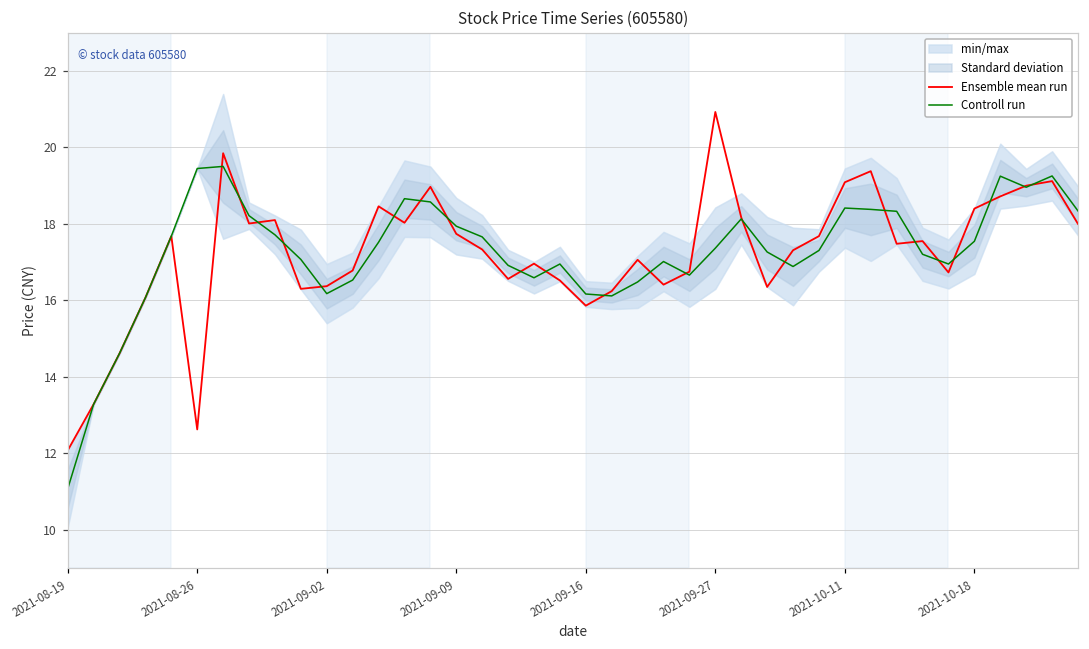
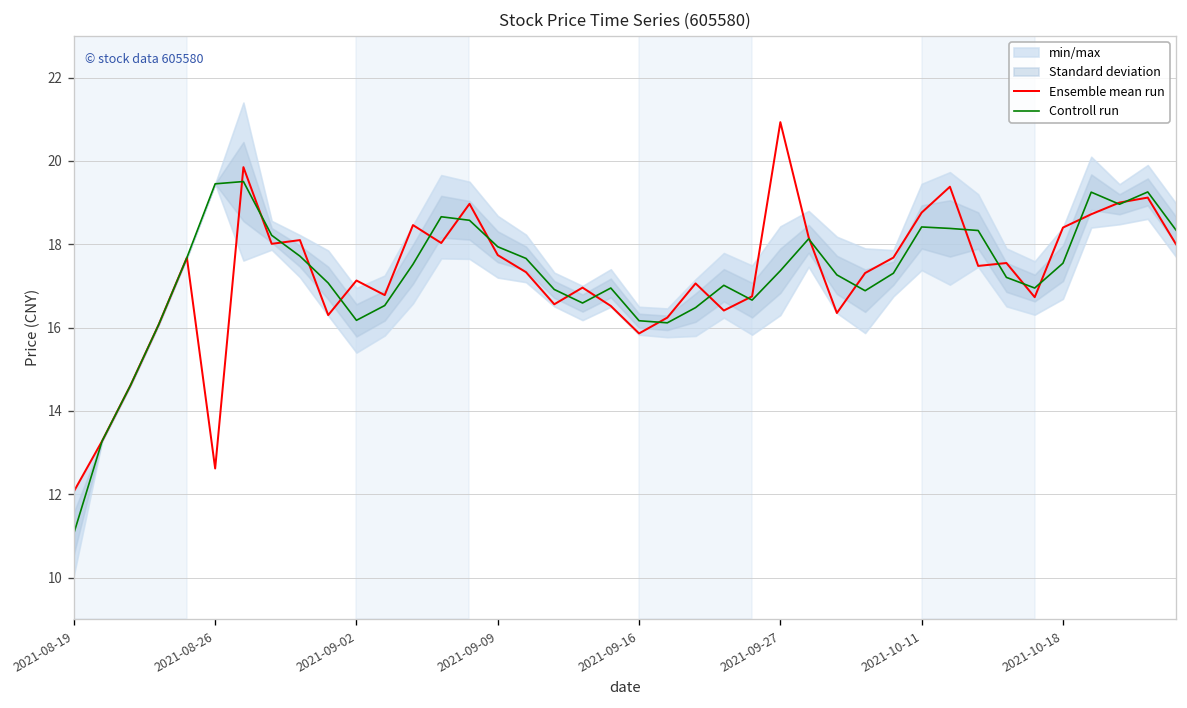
Ensemble mean run, 2021-09-02: 16.4 -> 17.1
Ensemble mean run, 2021-10-11: 19.1 -> 18.8
